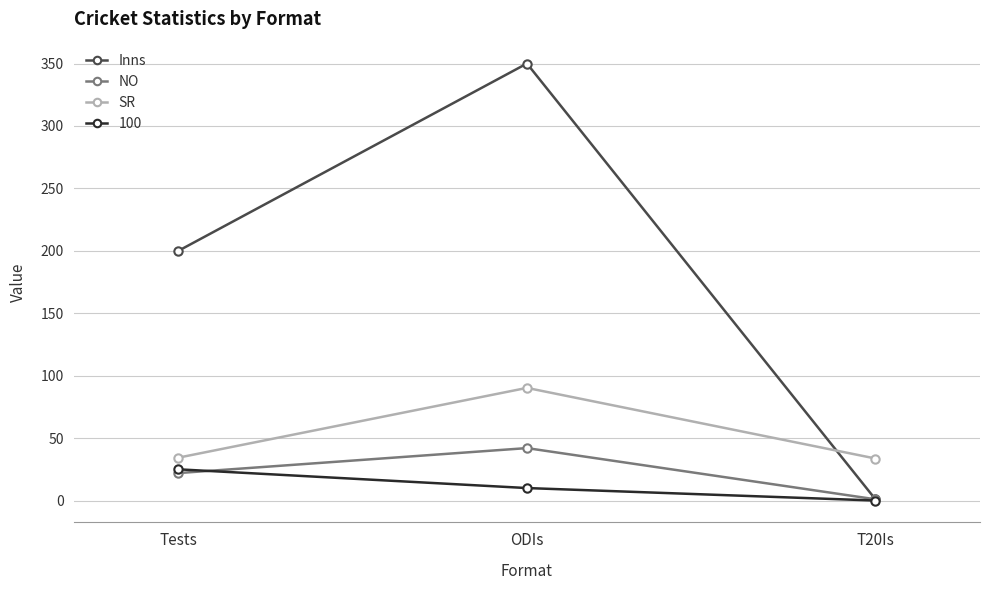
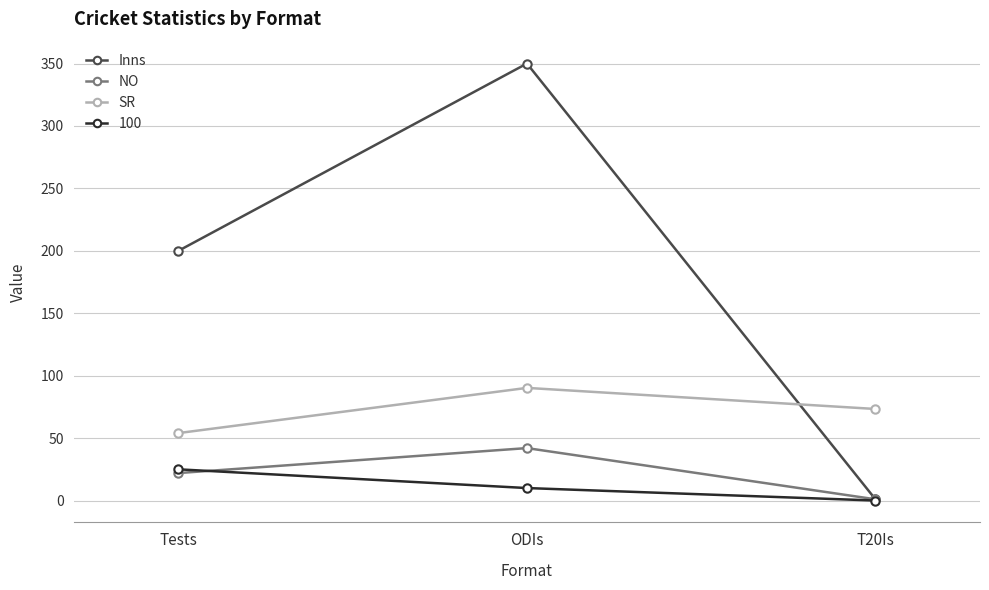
SR, Tests: 34 -> 54
SR, T20Is: 34 -> 73
